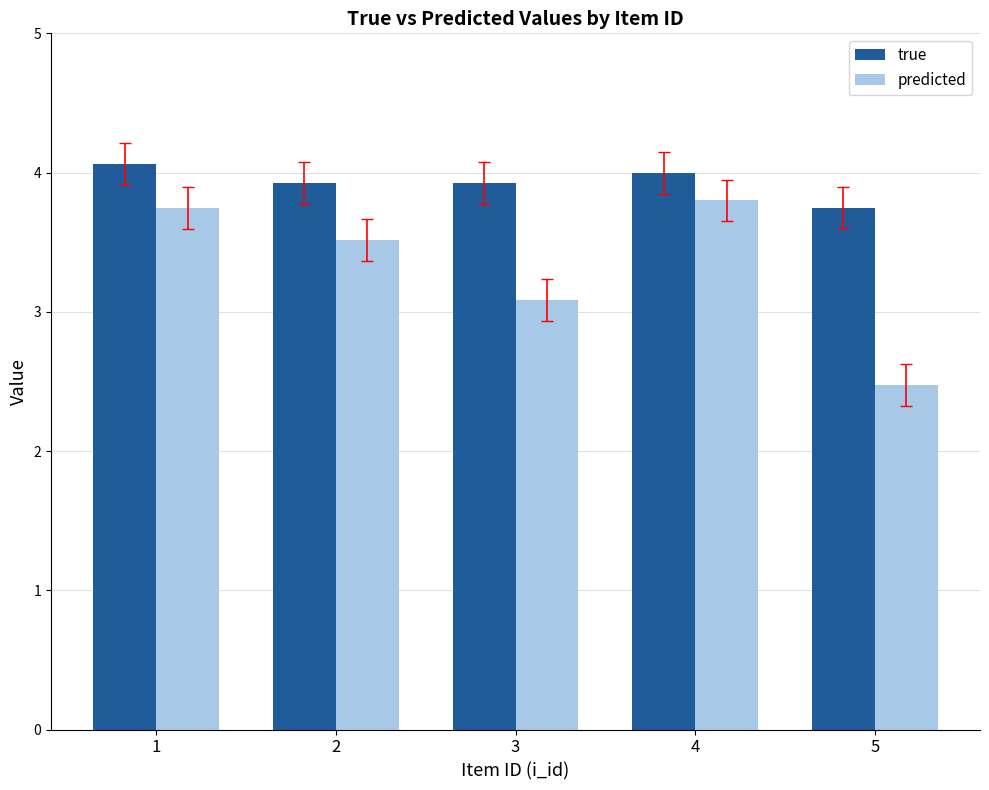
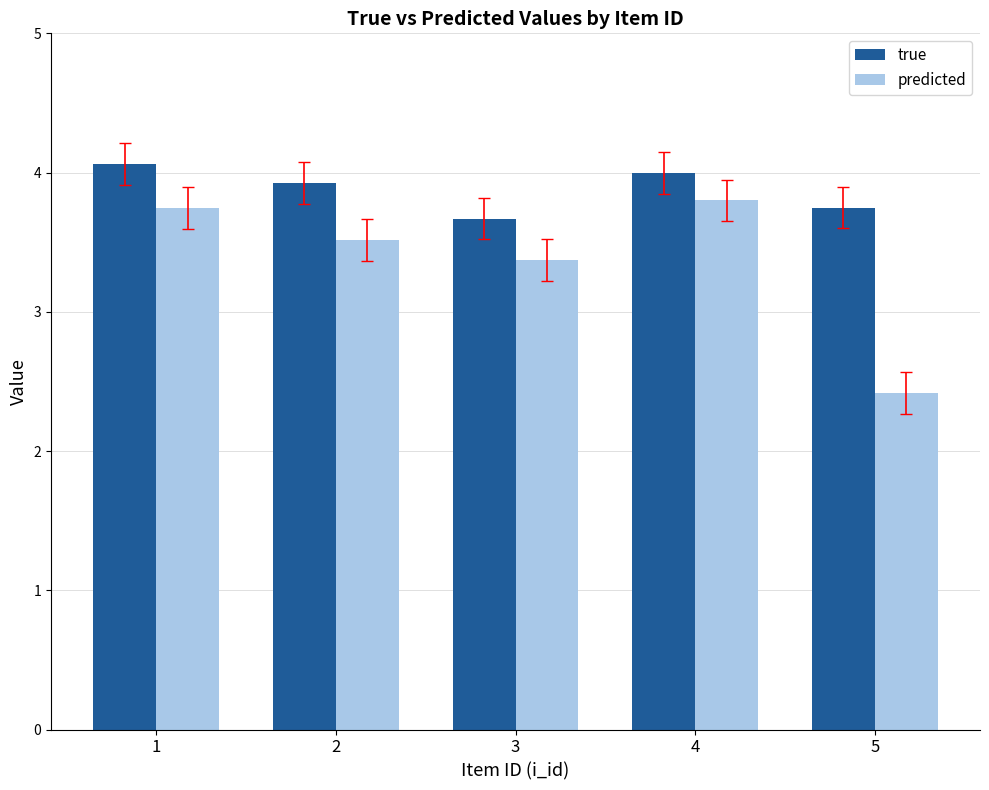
true, 3: 3.92 -> 3.67
predicted, 3: 3.09 -> 3.37
predicted, 5: 2.47 -> 2.42
